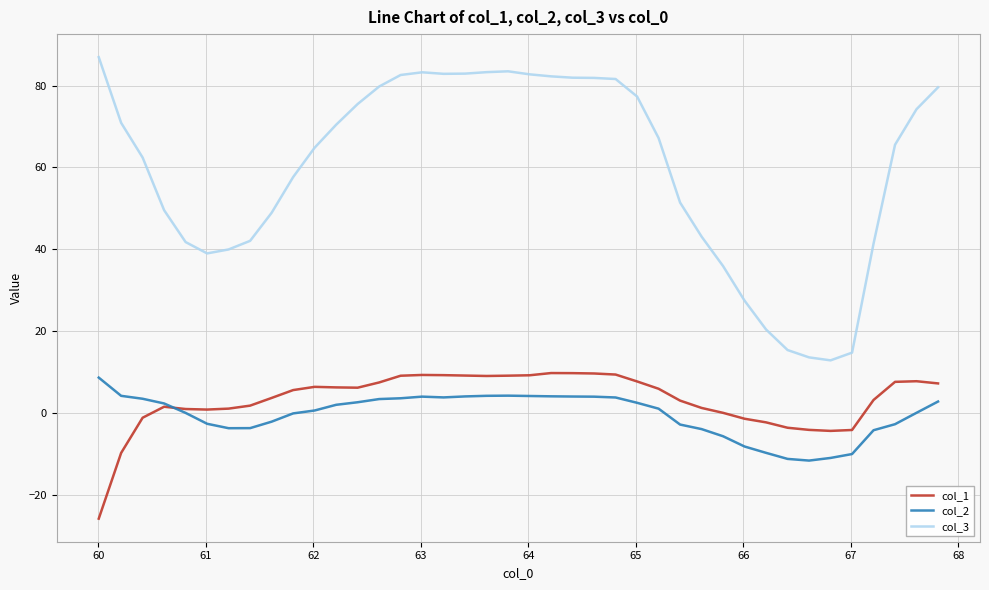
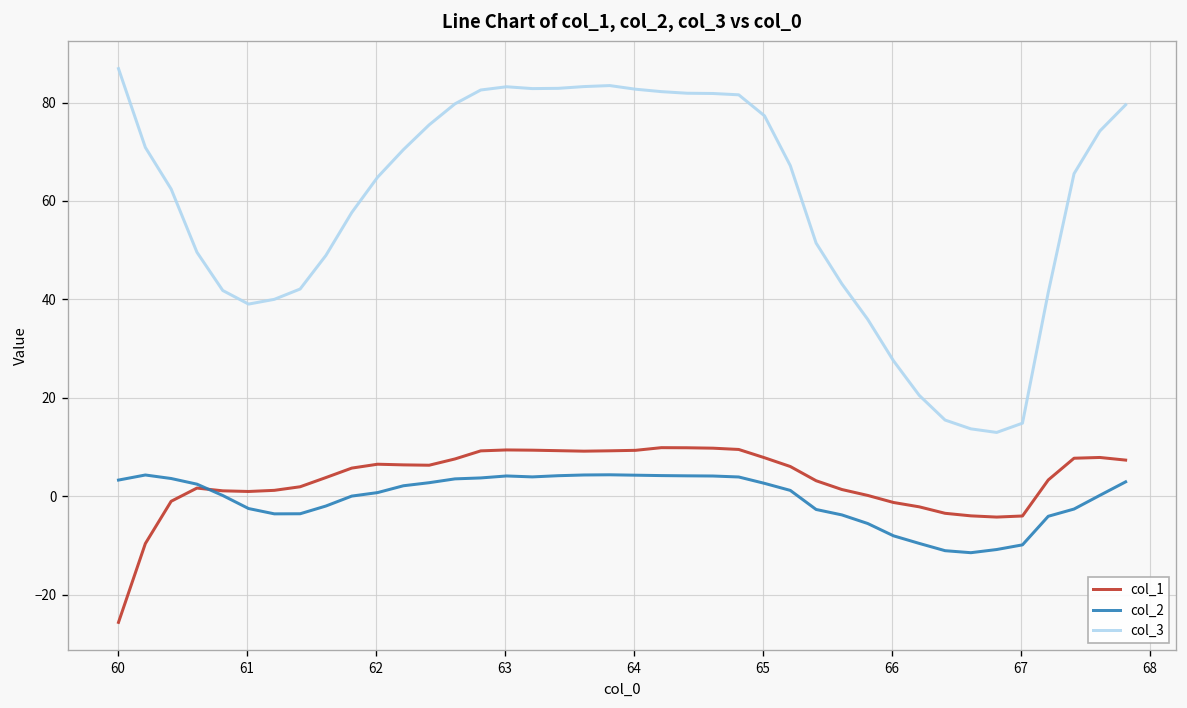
col_2, 60: 9 -> 3
